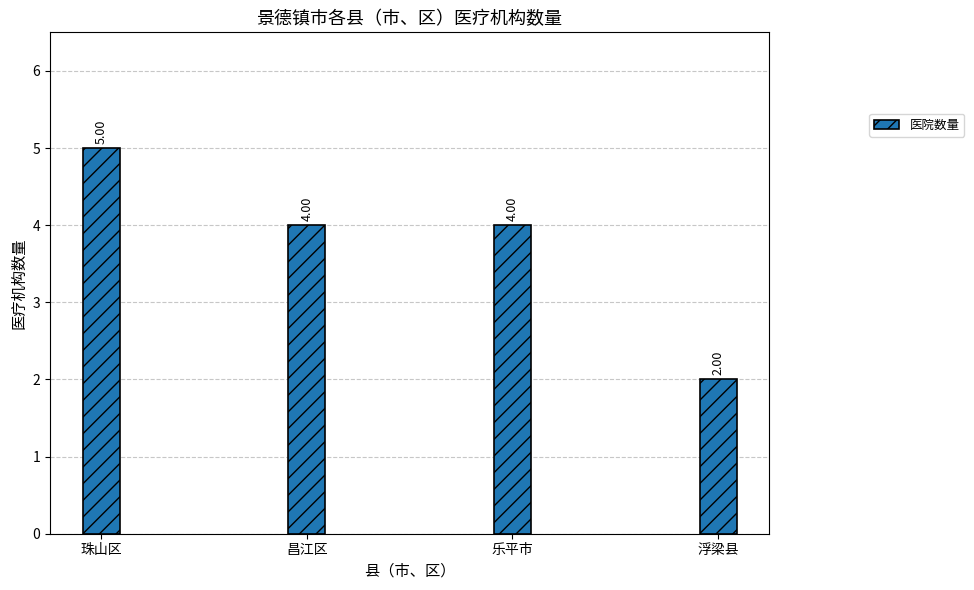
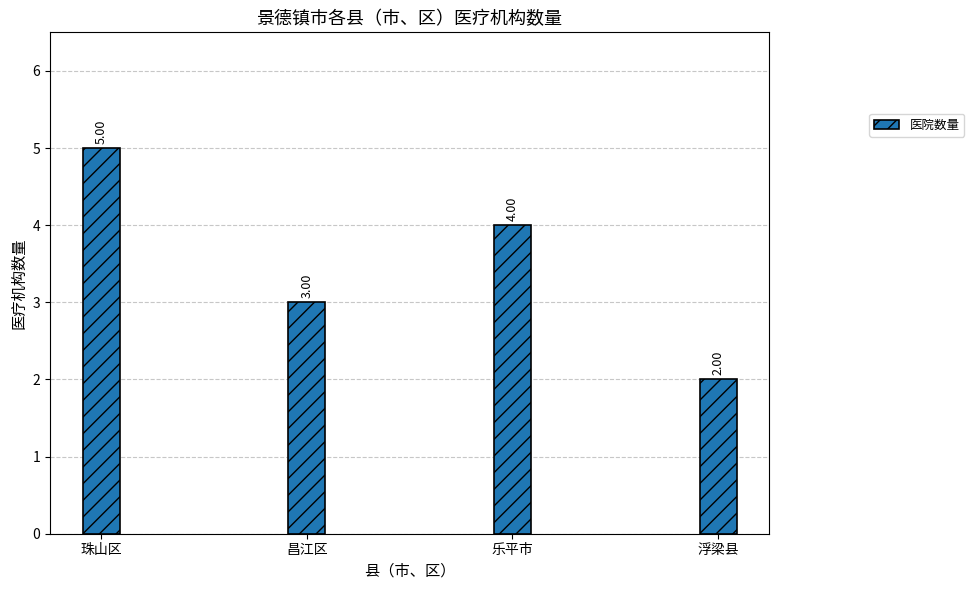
昌江区: 4.00 -> 3.00
